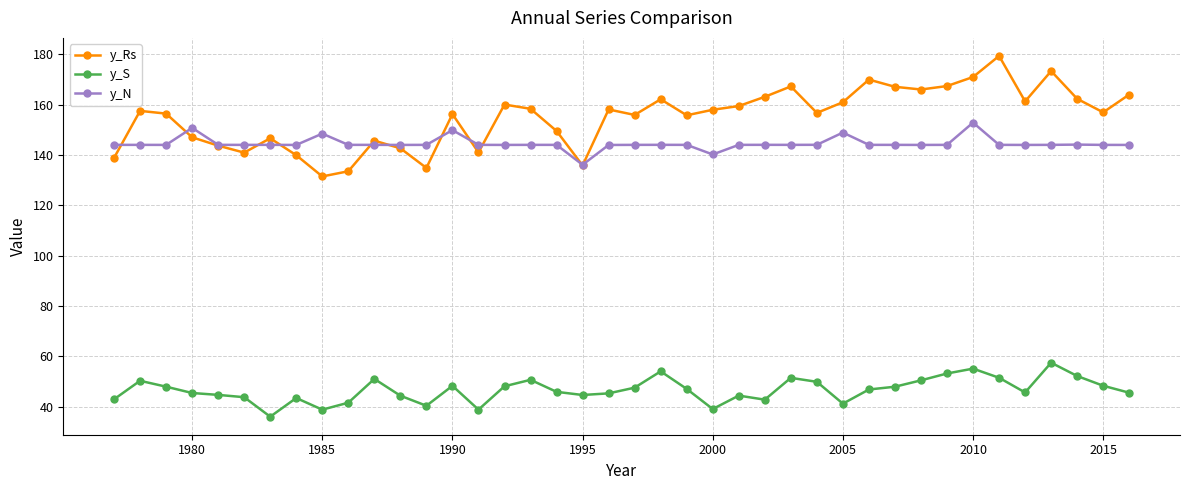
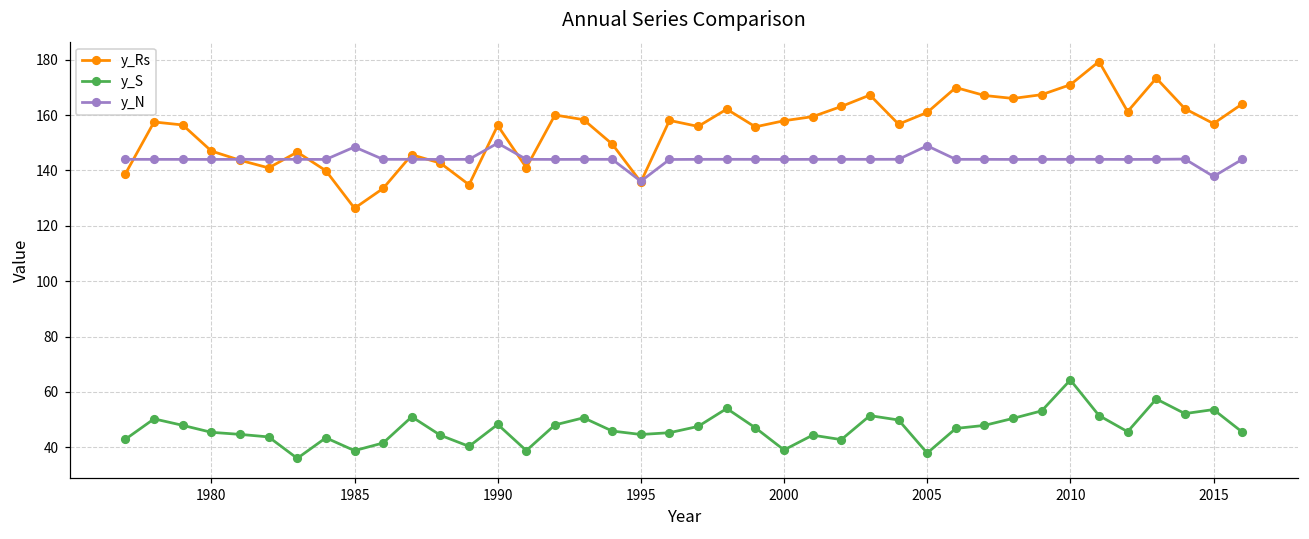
y_N, 1980: 151 -> 144
y_Rs, 1985: 131 -> 126
y_N, 2000: 140 -> 144
y_S, 2005: 41 -> 38
y_S, 2010: 55 -> 64
y_N, 2010: 153 -> 144
y_S, 2015: 48 -> 54
y_N, 2015: 144 -> 138
